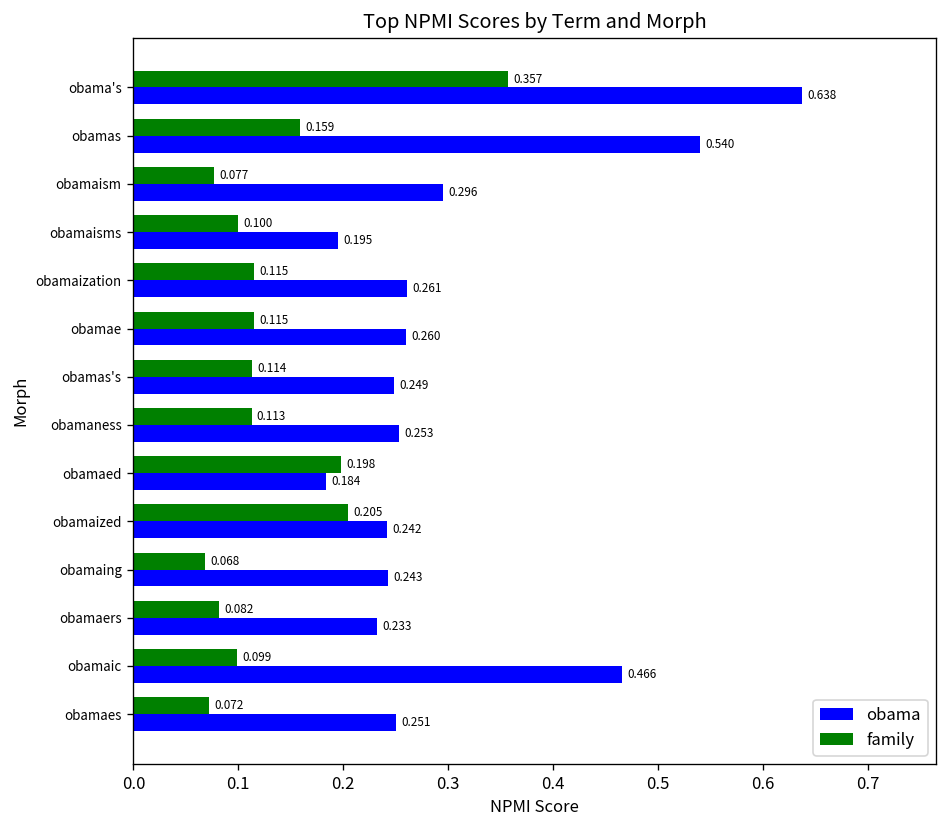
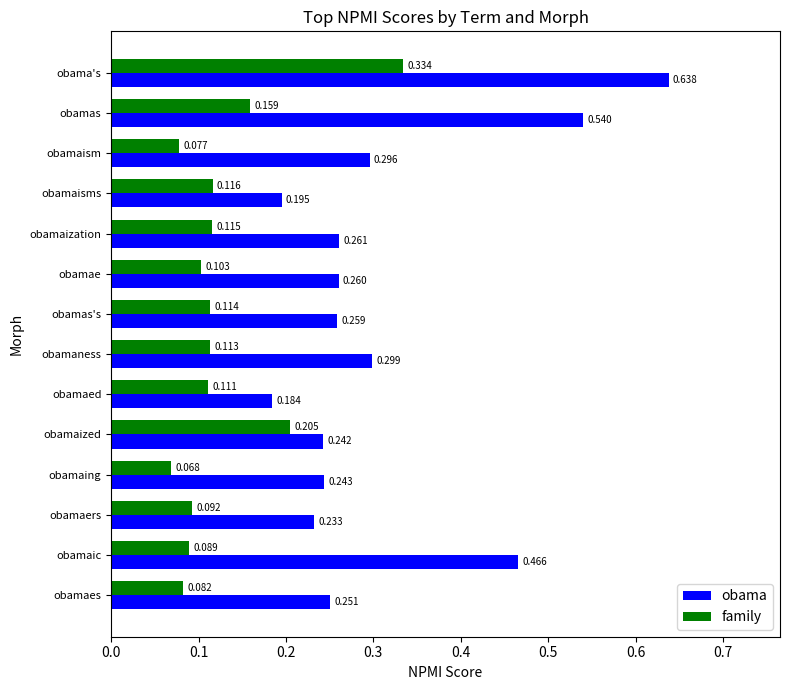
family, obama's: 0.357 -> 0.334
family, obamaisms: 0.100 -> 0.116
family, obamae: 0.115 -> 0.103
obama, obamas's: 0.249 -> 0.259
obama, obamaness: 0.253 -> 0.299
family, obamaed: 0.198 -> 0.111
family, obamaers: 0.082 -> 0.092
family, obamaic: 0.099 -> 0.089
family, obamaes: 0.072 -> 0.082
